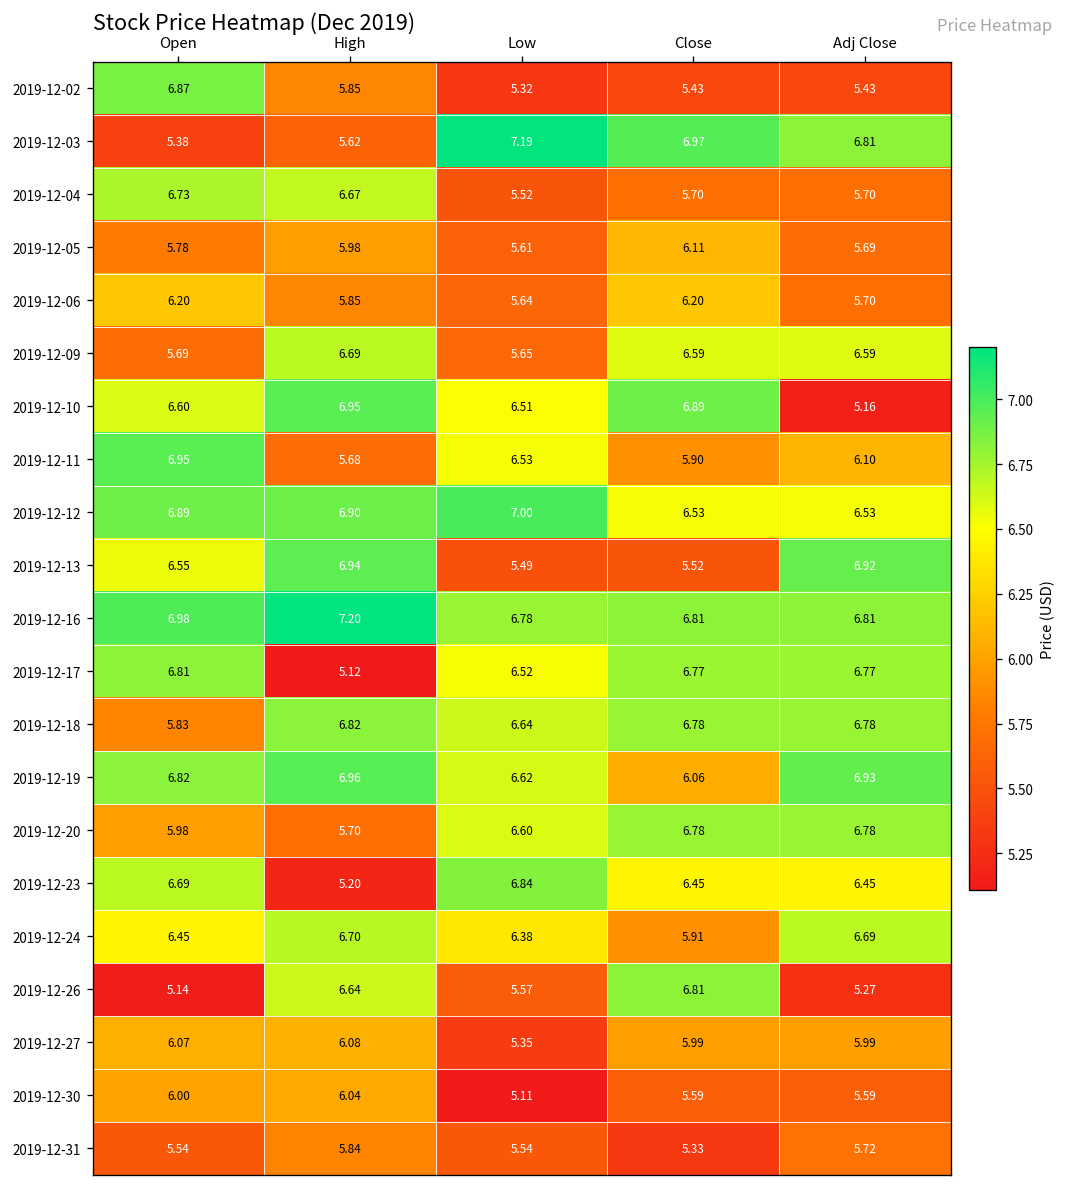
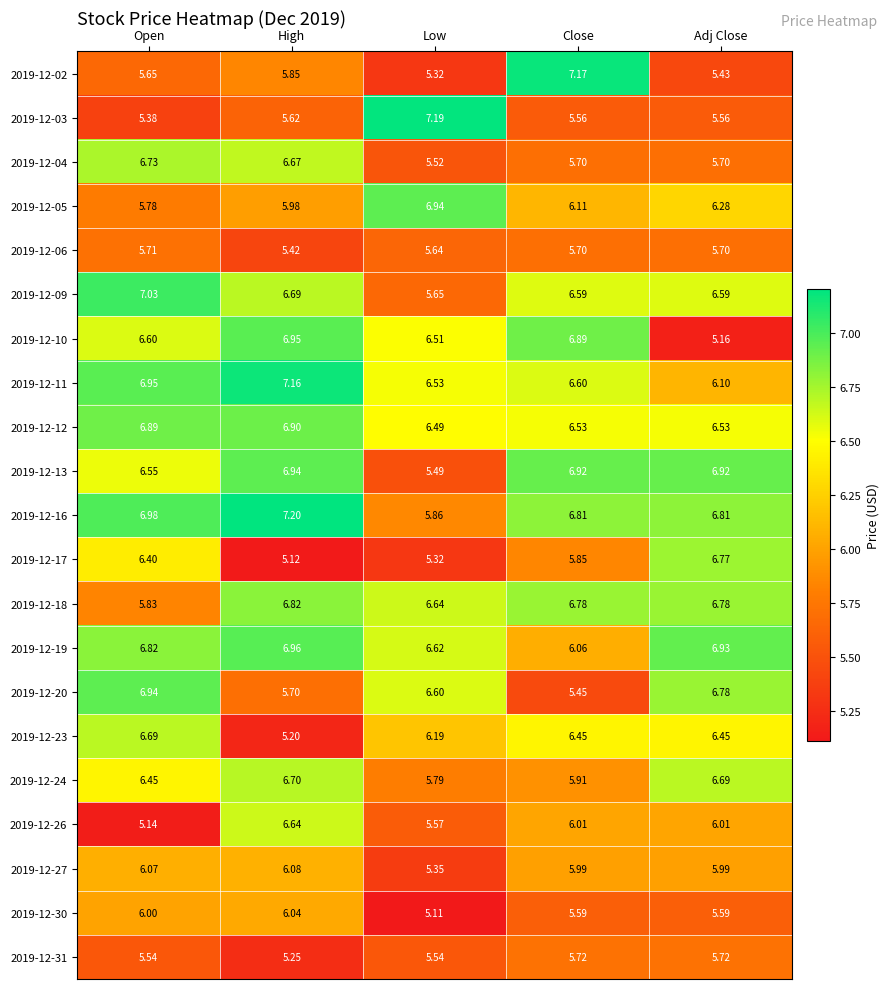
2019-12-02, Open: 6.87 -> 5.65
2019-12-02, Close: 5.43 -> 7.17
2019-12-03, Close: 6.97 -> 5.56
2019-12-03, Adj Close: 6.81 -> 5.56
2019-12-05, Low: 5.61 -> 6.94
2019-12-05, Adj Close: 5.69 -> 6.28
2019-12-06, Open: 6.20 -> 5.71
2019-12-06, High: 5.85 -> 5.42
2019-12-06, Close: 6.20 -> 5.70
2019-12-09, Open: 5.69 -> 7.03
2019-12-11, High: 5.68 -> 7.16
2019-12-11, Close: 5.90 -> 6.60
2019-12-12, Low: 7.00 -> 6.49
2019-12-13, Close: 5.52 -> 6.92
2019-12-16, Low: 6.78 -> 5.86
2019-12-17, Open: 6.81 -> 6.40
2019-12-17, Low: 6.52 -> 5.32
2019-12-17, Close: 6.77 -> 5.85
2019-12-20, Open: 5.98 -> 6.94
2019-12-20, Close: 6.78 -> 5.45
2019-12-23, Low: 6.84 -> 6.19
2019-12-24, Low: 6.38 -> 5.79
2019-12-26, Close: 6.81 -> 6.01
2019-12-26, Adj Close: 5.27 -> 6.01
2019-12-31, High: 5.84 -> 5.25
2019-12-31, Close: 5.33 -> 5.72
